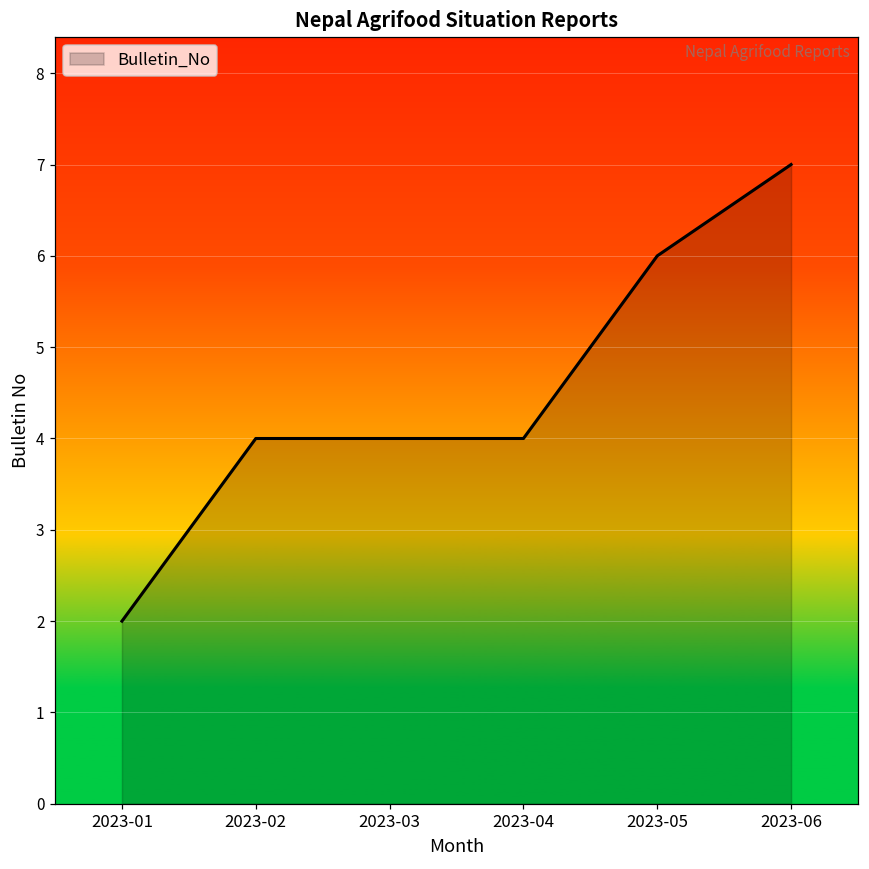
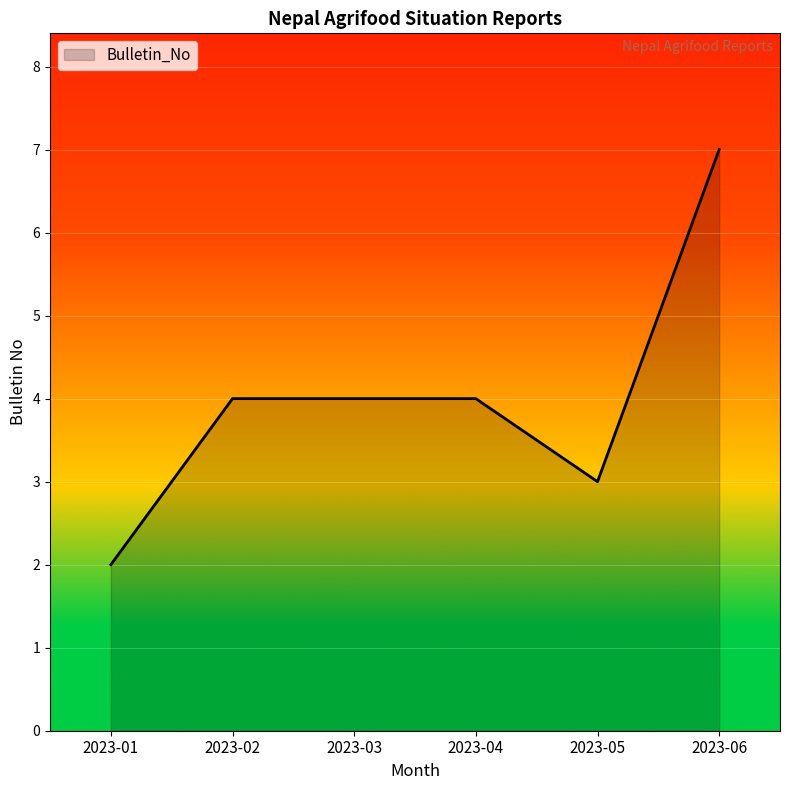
2023-05: 6 -> 3
